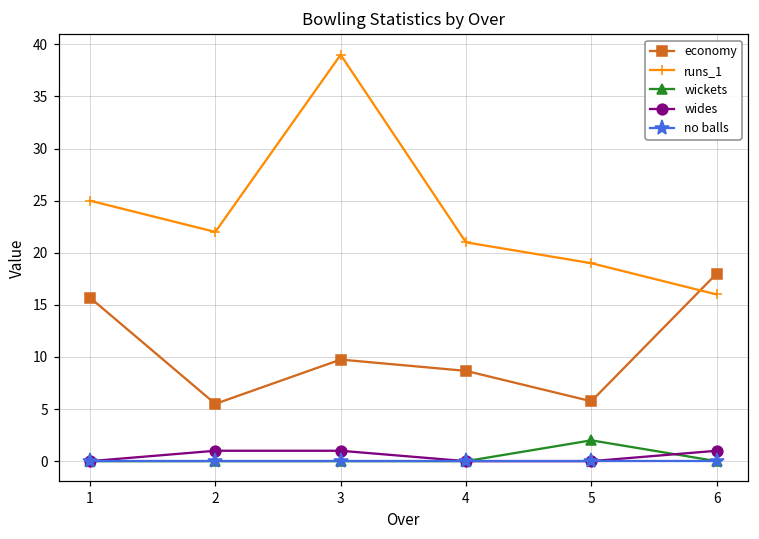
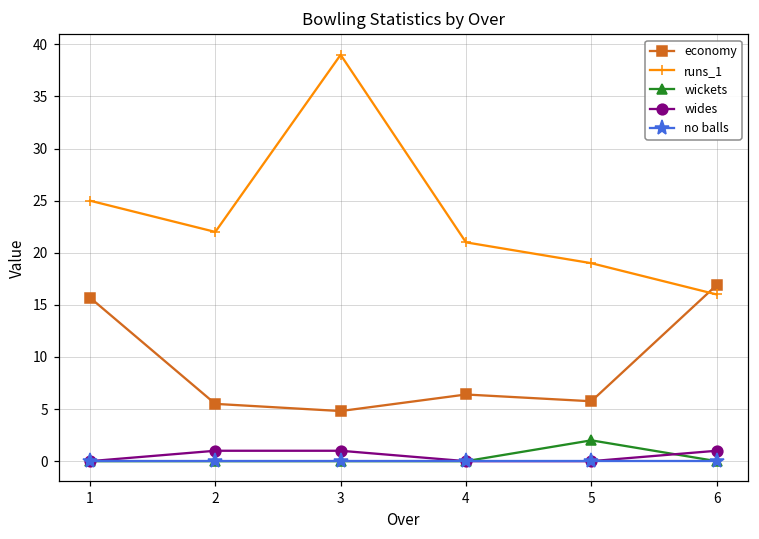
economy, 3: 10 -> 5
economy, 4: 9 -> 6
economy, 6: 18 -> 17
